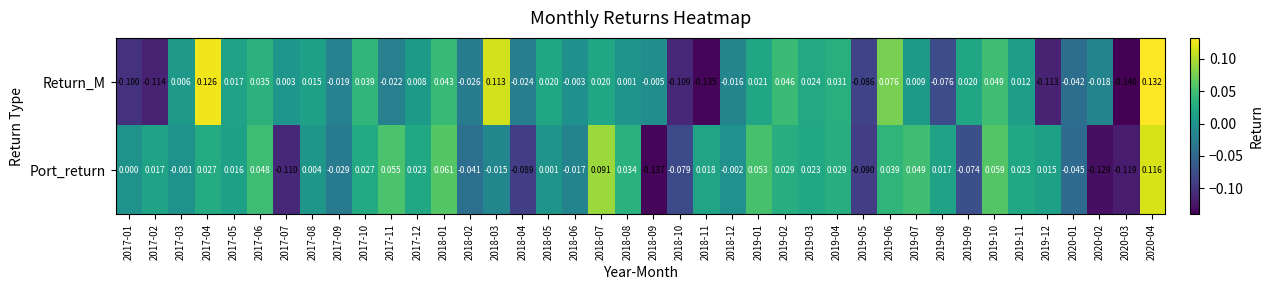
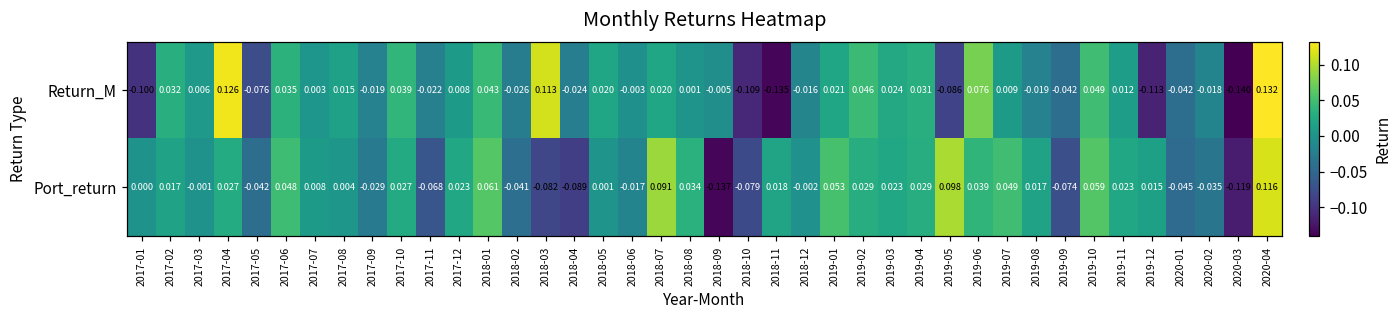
Return_M, 2017-02: -0.114 -> 0.032
Return_M, 2017-05: 0.017 -> -0.076
Return_M, 2019-08: -0.076 -> -0.019
Return_M, 2019-09: 0.020 -> -0.042
Port_return, 2017-05: 0.016 -> -0.042
Port_return, 2017-07: -0.110 -> 0.008
Port_return, 2017-11: 0.055 -> -0.068
Port_return, 2018-03: -0.015 -> -0.082
Port_return, 2019-05: -0.090 -> 0.098
Port_return, 2020-02: -0.129 -> -0.035
